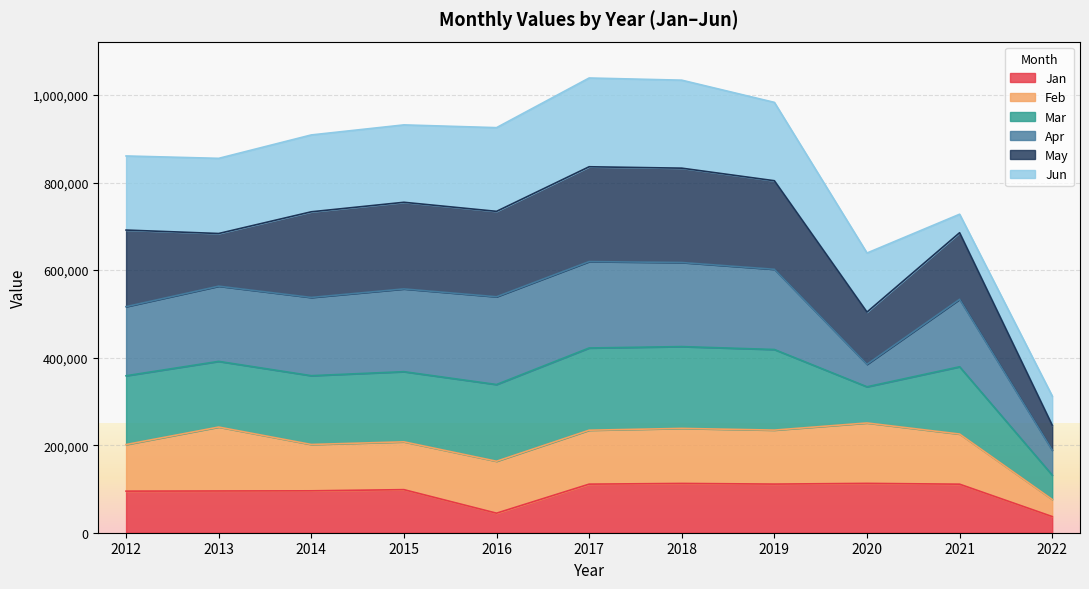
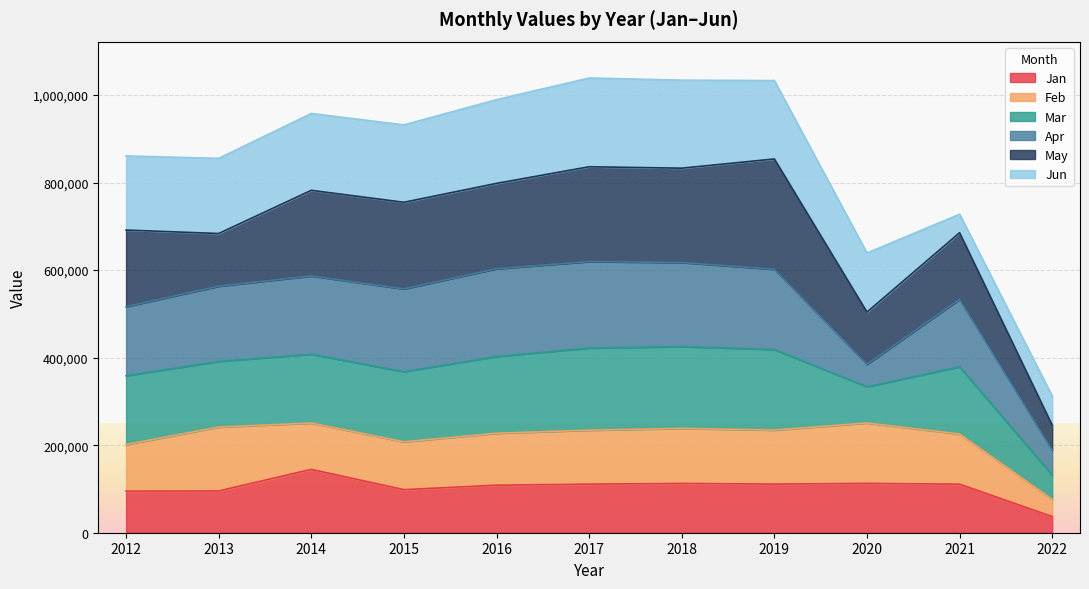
Jan, 2014: 100,000 -> 140,000
Jan, 2016: 40,000 -> 110,000
May, 2019: 200,000 -> 250,000
